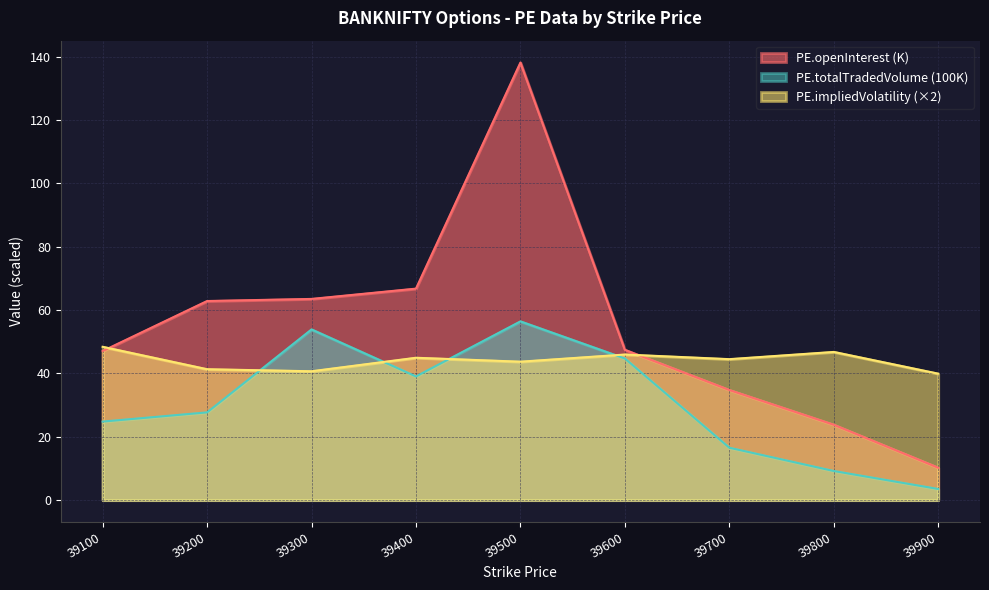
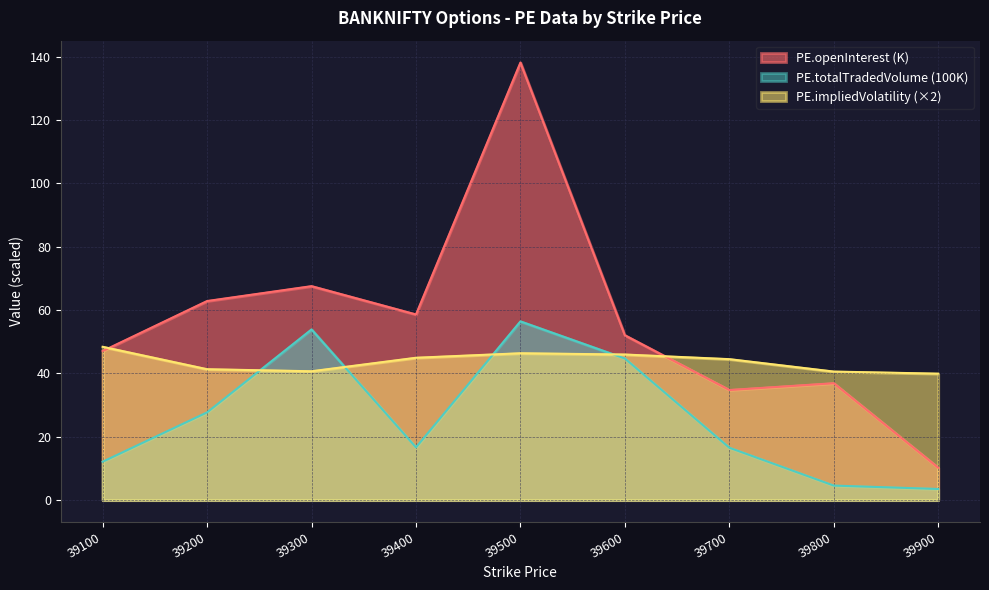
PE.totalTradedVolume (100K), 39100: 25 -> 12
PE.openInterest (K), 39300: 64 -> 68
PE.openInterest (K), 39400: 67 -> 59
PE.totalTradedVolume (100K), 39400: 39 -> 17
PE.impliedVolatility (×2), 39500: 44 -> 46
PE.openInterest (K), 39600: 47 -> 52
PE.openInterest (K), 39800: 24 -> 37
PE.totalTradedVolume (100K), 39800: 9 -> 5
PE.impliedVolatility (×2), 39800: 47 -> 41
